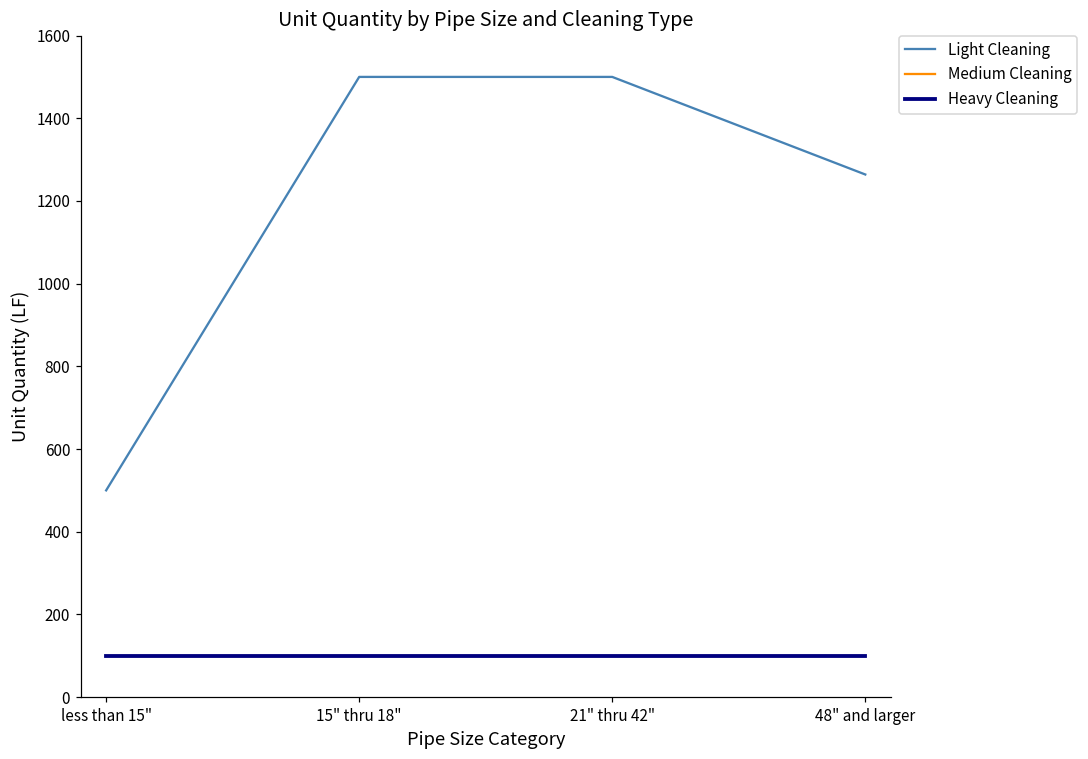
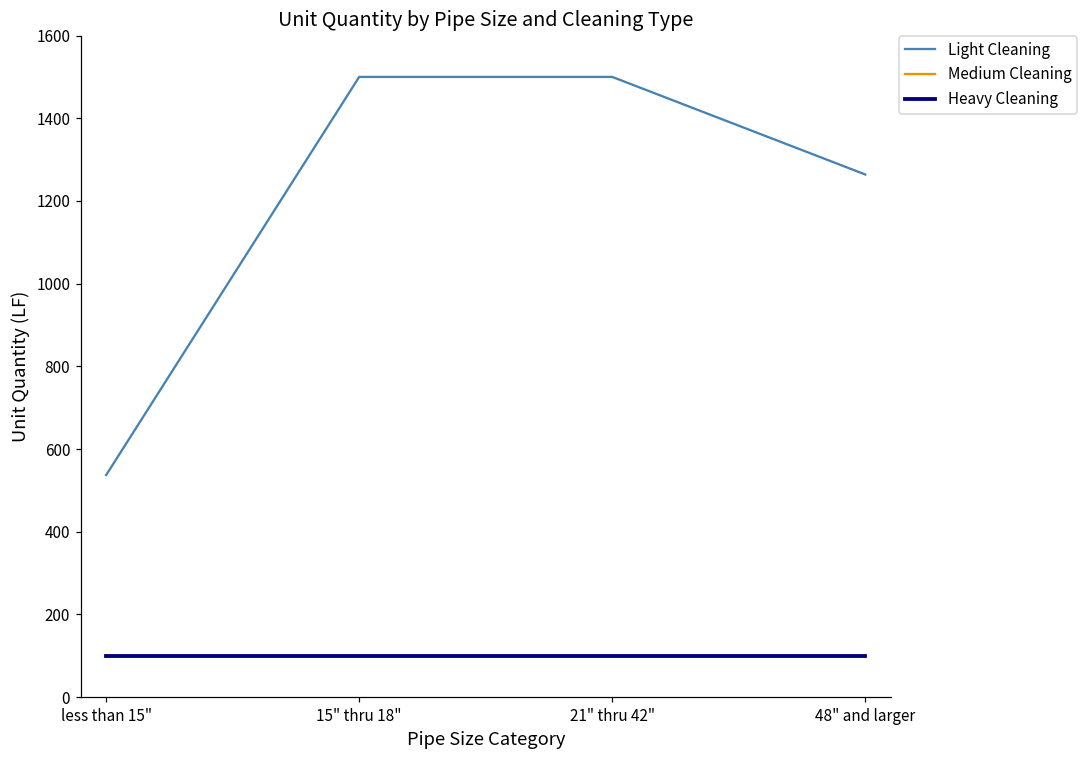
Light Cleaning, less than 15": 500 -> 540
